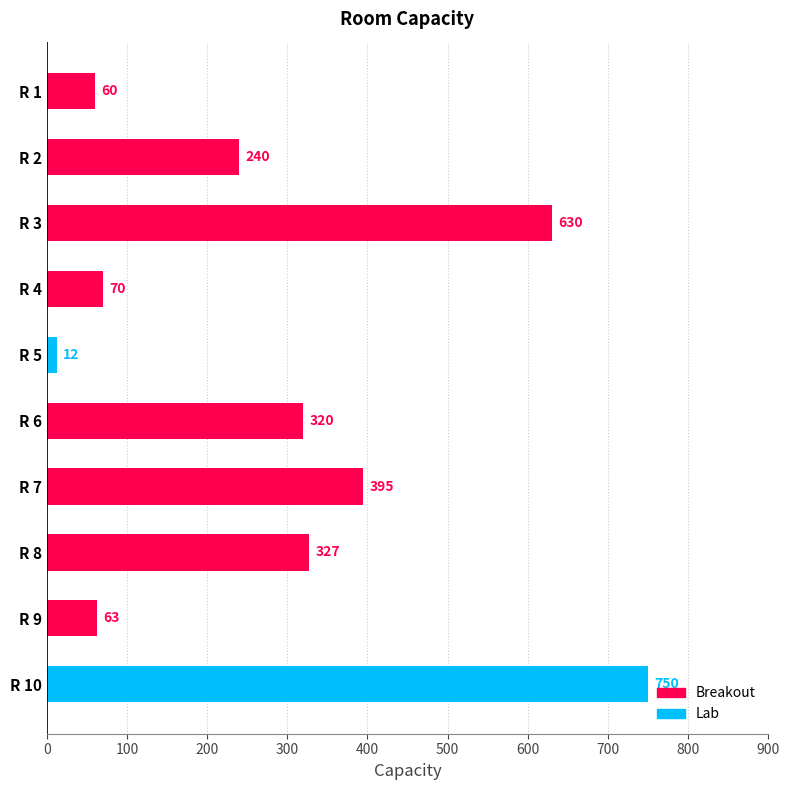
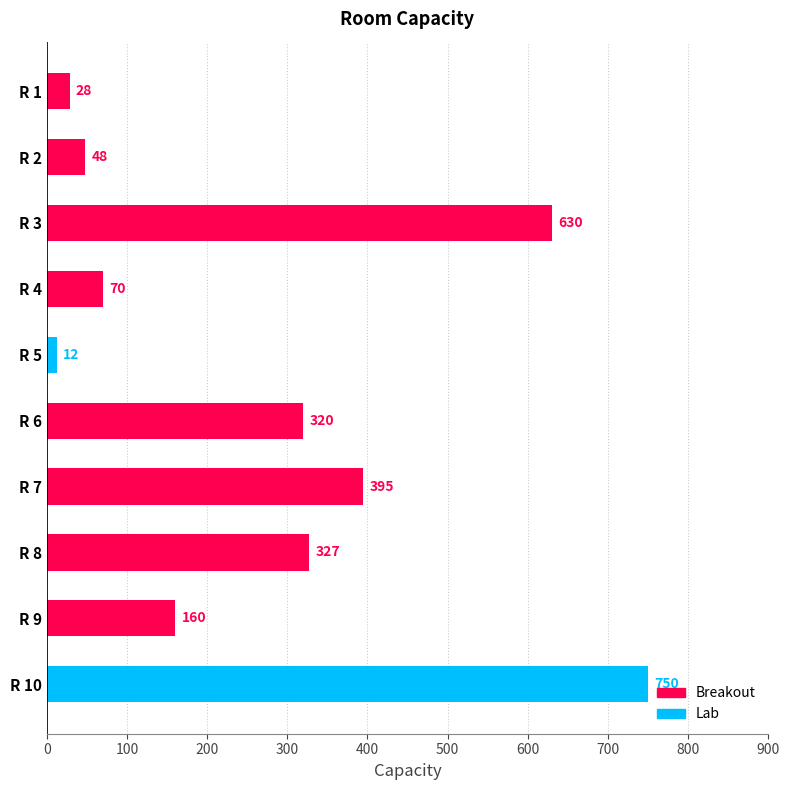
R 1: 60 -> 28
R 2: 240 -> 48
R 9: 63 -> 160
